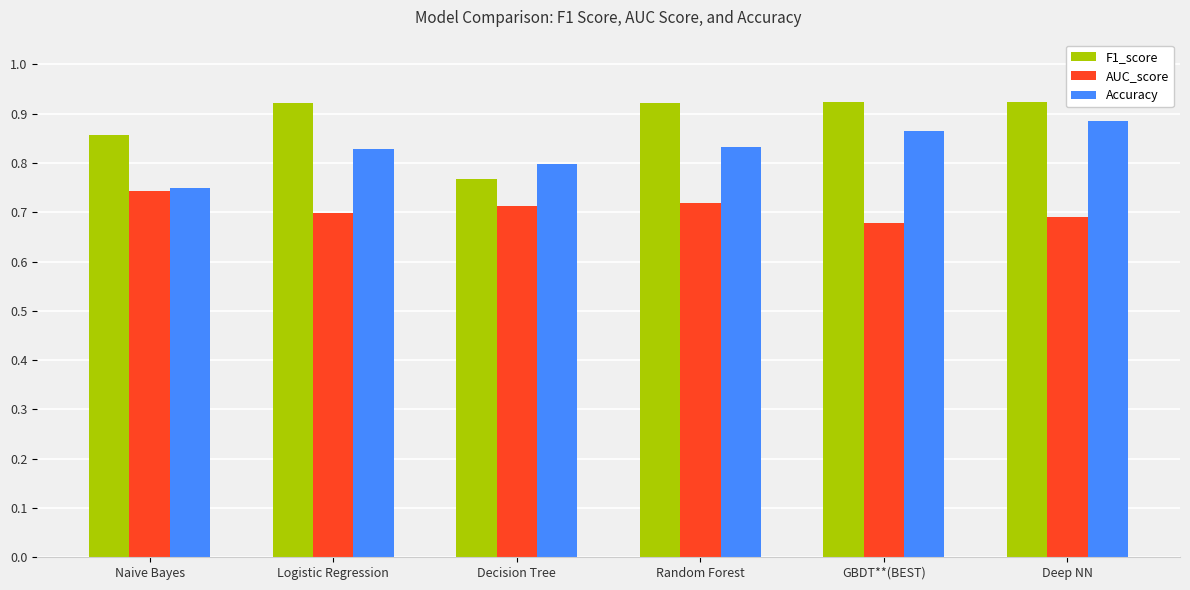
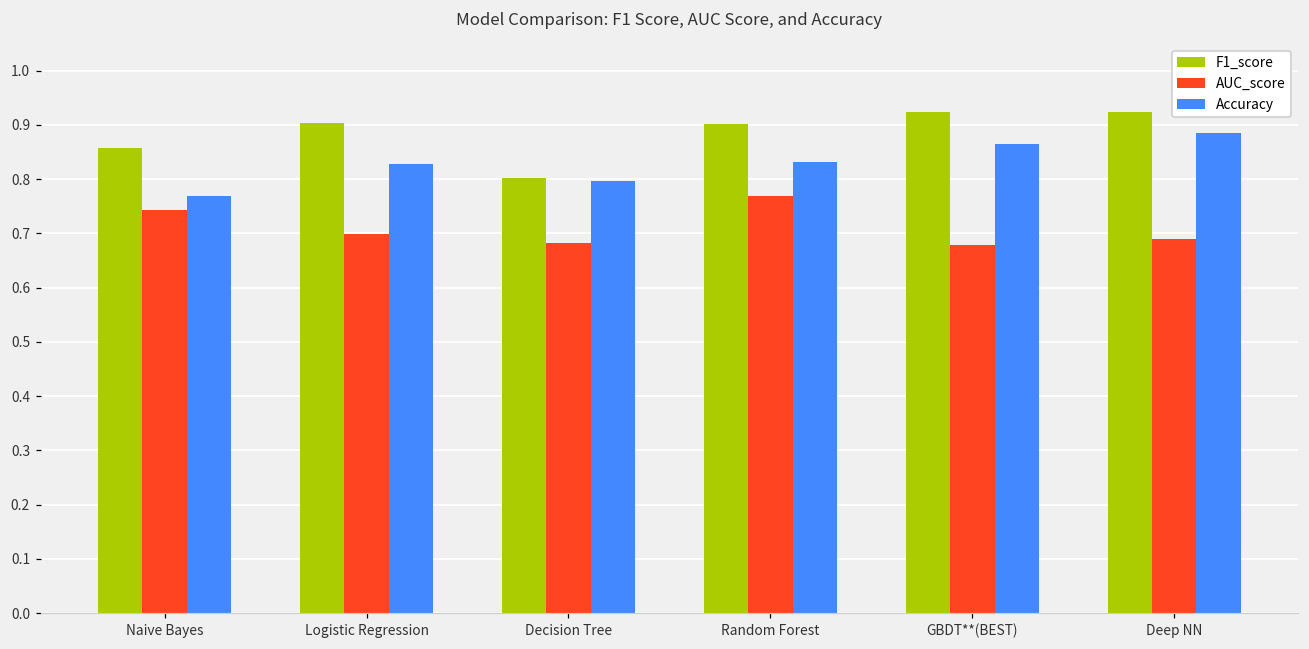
Accuracy, Naive Bayes: 0.75 -> 0.77
F1_score, Logistic Regression: 0.92 -> 0.90
F1_score, Decision Tree: 0.77 -> 0.80
AUC_score, Decision Tree: 0.71 -> 0.68
F1_score, Random Forest: 0.92 -> 0.90
AUC_score, Random Forest: 0.72 -> 0.77
